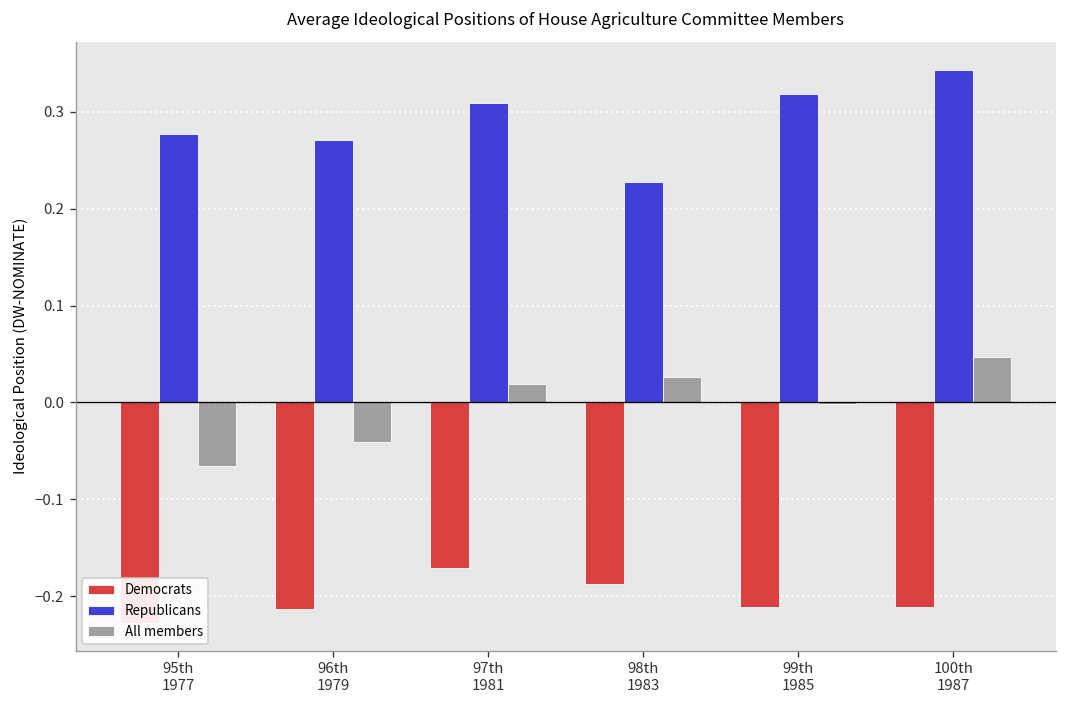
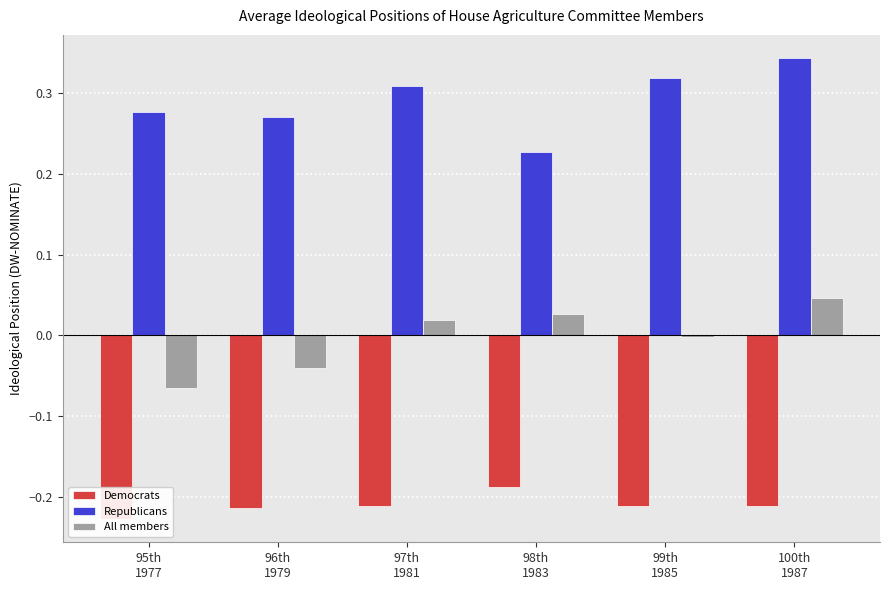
Democrats, 97th 1981: -0.17 -> -0.21
